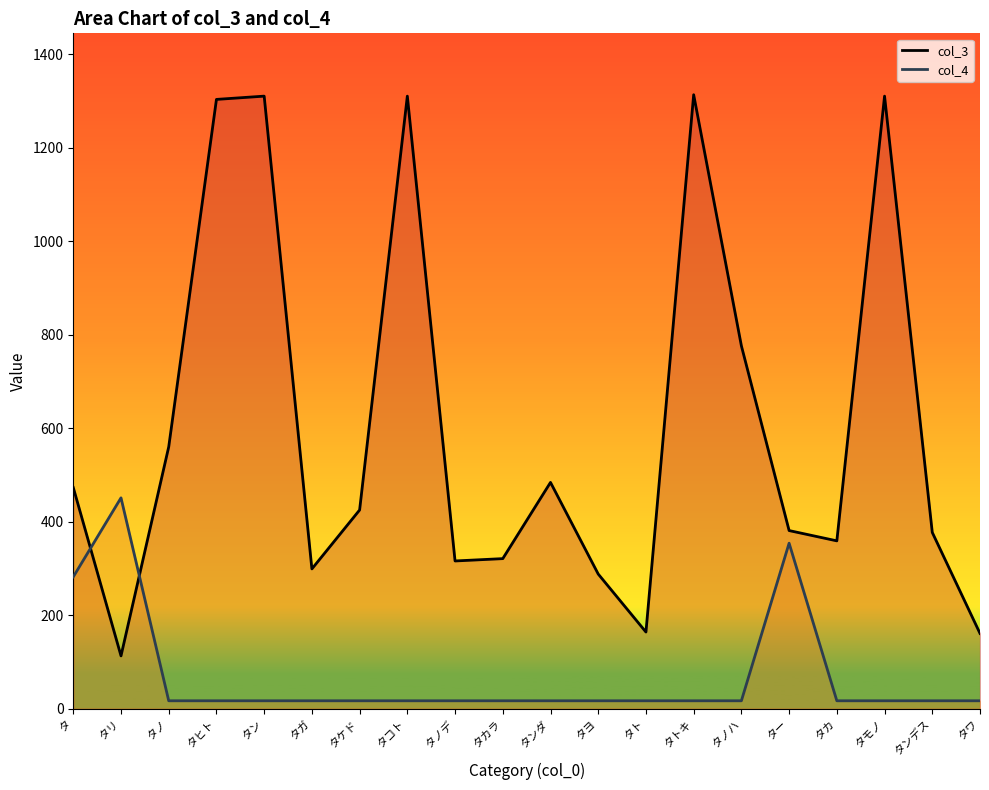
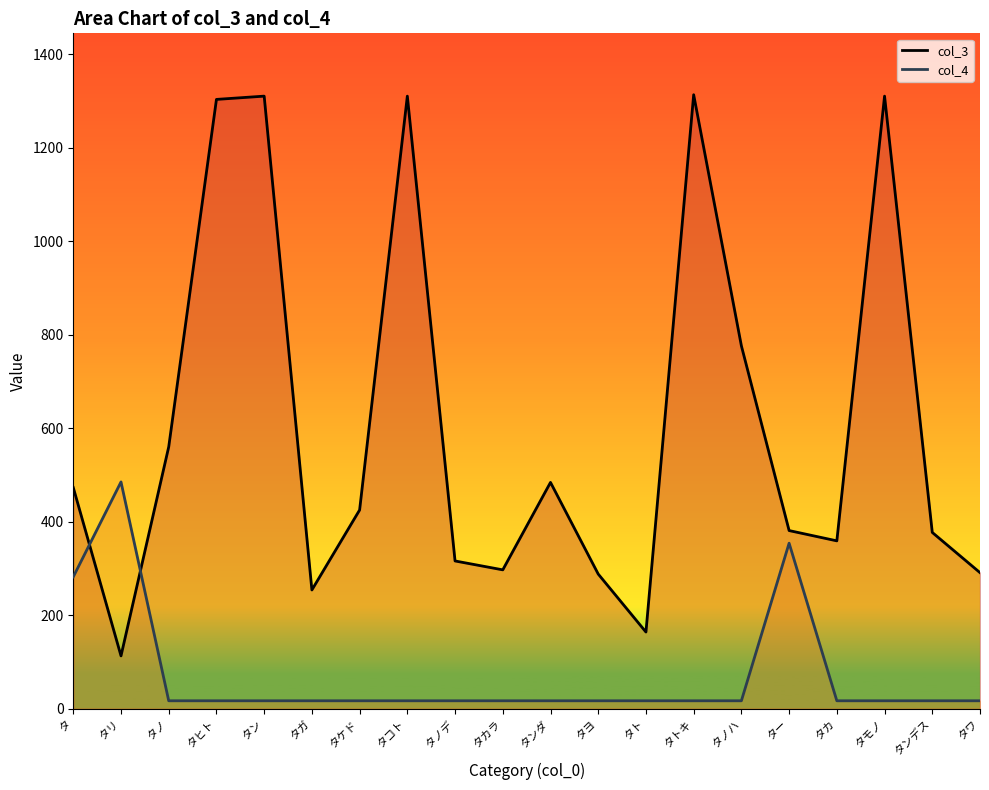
col_4, タリ: 450 -> 490
col_3, タガ: 300 -> 250
col_3, タカラ: 320 -> 300
col_3, タワ: 160 -> 290
